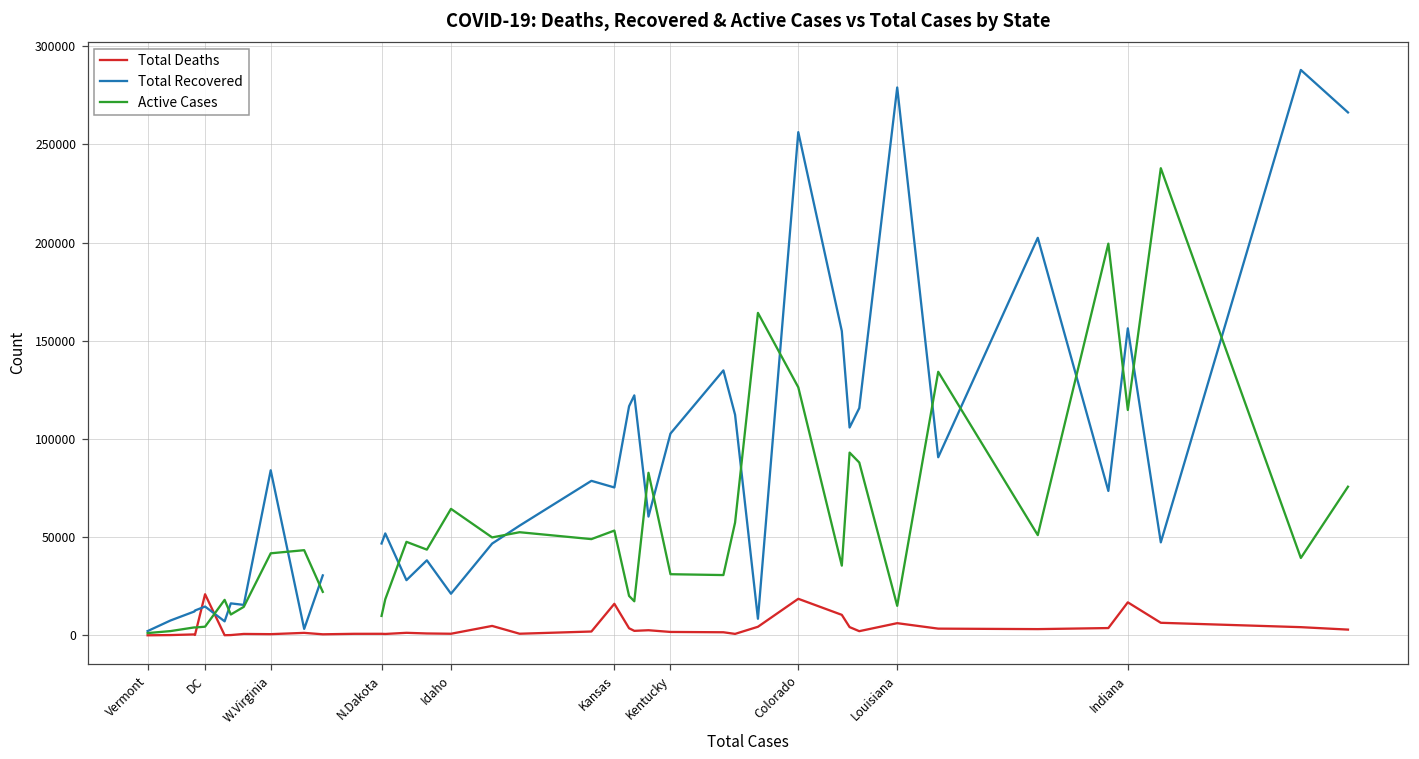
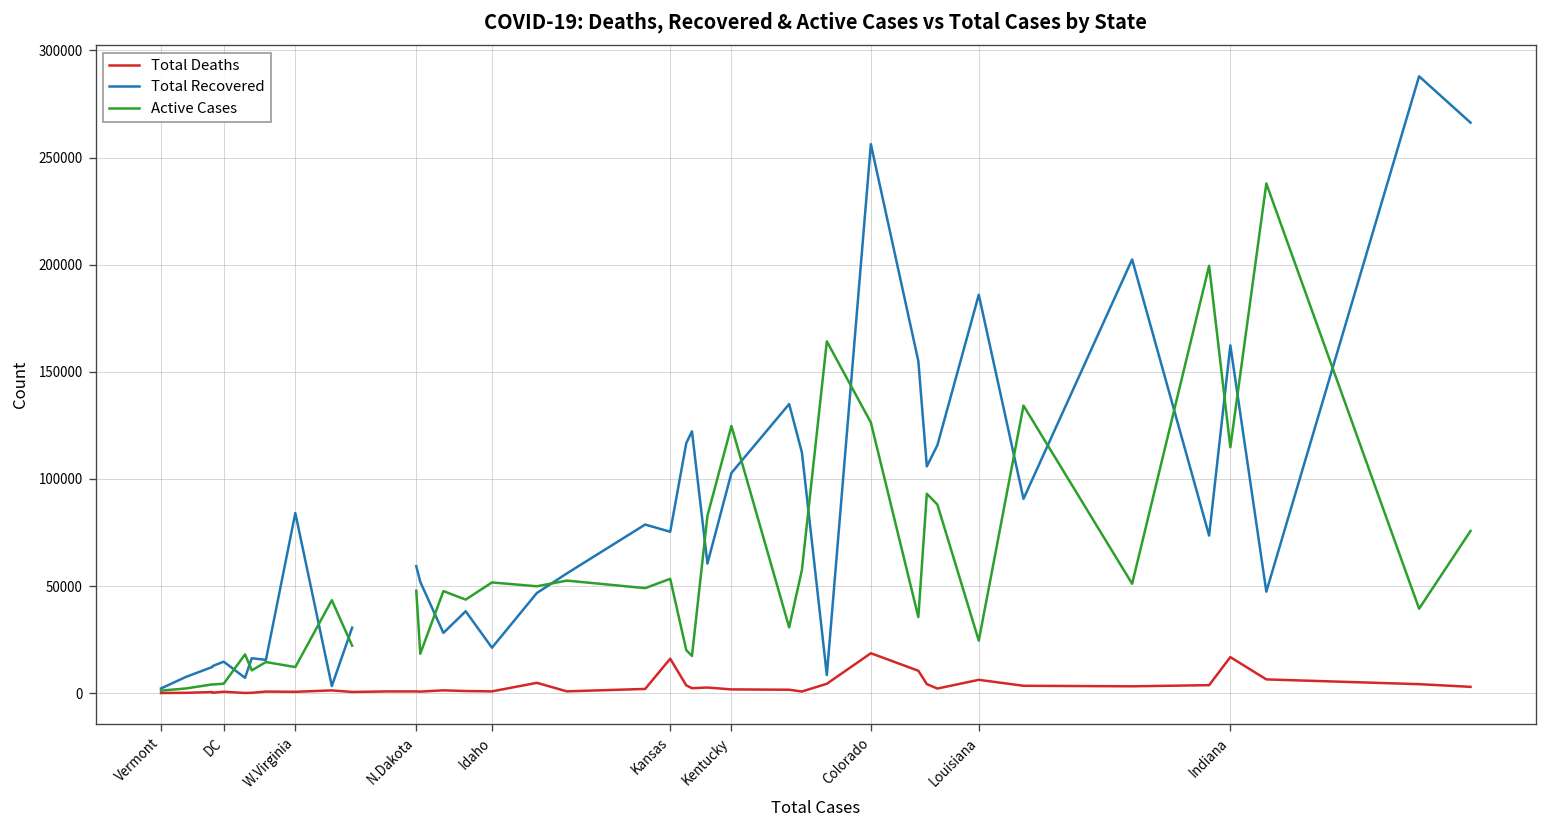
Total Deaths, DC: 21000 -> 1000
Active Cases, W.Virginia: 42000 -> 12000
Total Recovered, N.Dakota: 47000 -> 59000
Active Cases, N.Dakota: 10000 -> 48000
Active Cases, Idaho: 64000 -> 52000
Active Cases, Kentucky: 31000 -> 125000
Total Recovered, Louisiana: 279000 -> 186000
Active Cases, Louisiana: 15000 -> 25000
Total Recovered, Indiana: 156000 -> 162000
